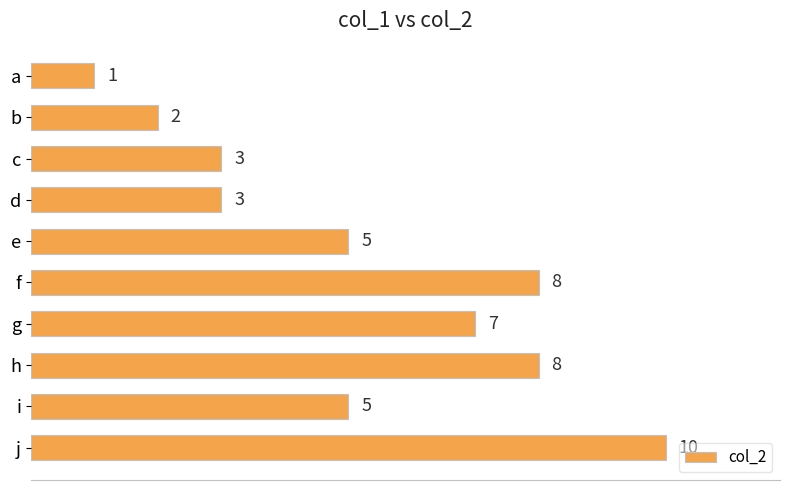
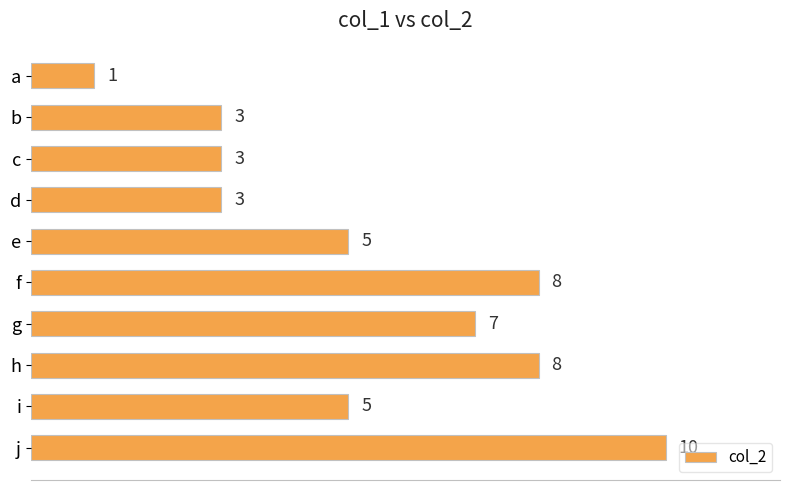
b: 2 -> 3
